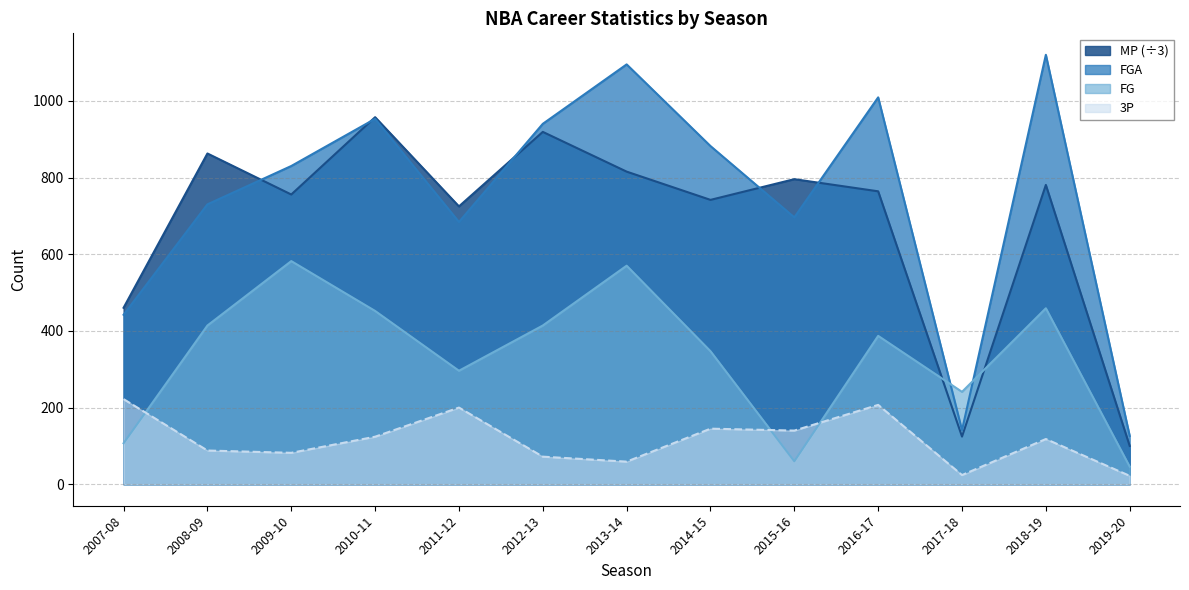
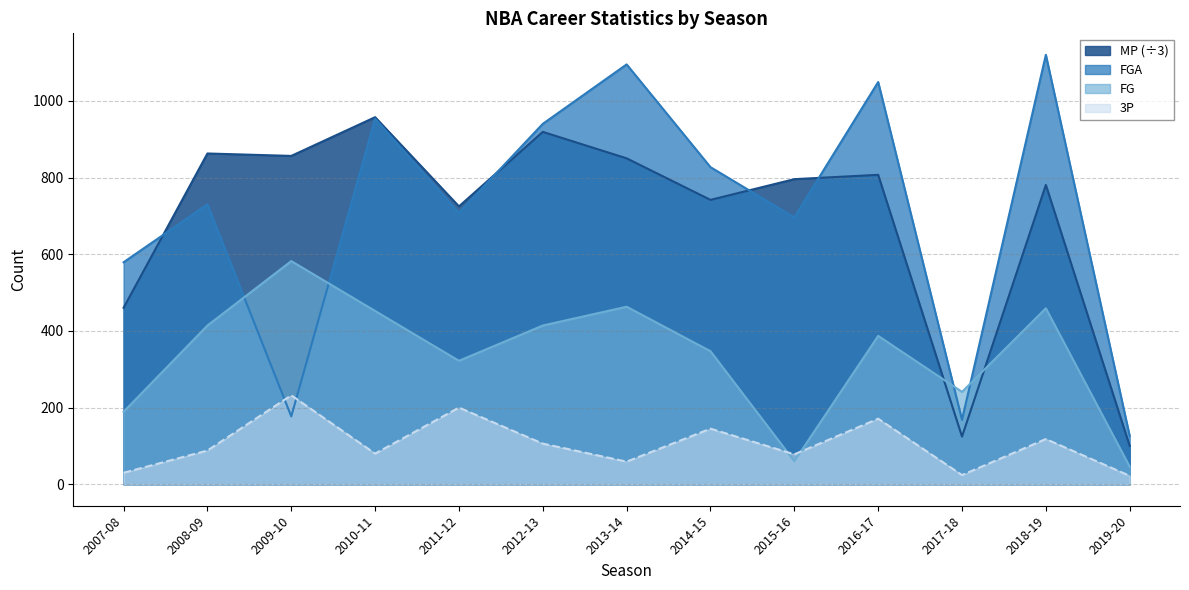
FGA, 2007-08: 440 -> 580
FG, 2007-08: 110 -> 190
3P, 2007-08: 220 -> 30
MP (÷3), 2009-10: 760 -> 860
FGA, 2009-10: 830 -> 180
3P, 2009-10: 80 -> 230
3P, 2010-11: 120 -> 80
FGA, 2011-12: 680 -> 710
FG, 2011-12: 300 -> 320
3P, 2012-13: 70 -> 110
MP (÷3), 2013-14: 820 -> 850
FG, 2013-14: 570 -> 460
FGA, 2014-15: 880 -> 830
3P, 2015-16: 140 -> 80
MP (÷3), 2016-17: 760 -> 810
FGA, 2016-17: 1010 -> 1050
3P, 2016-17: 210 -> 170
FGA, 2017-18: 140 -> 170
